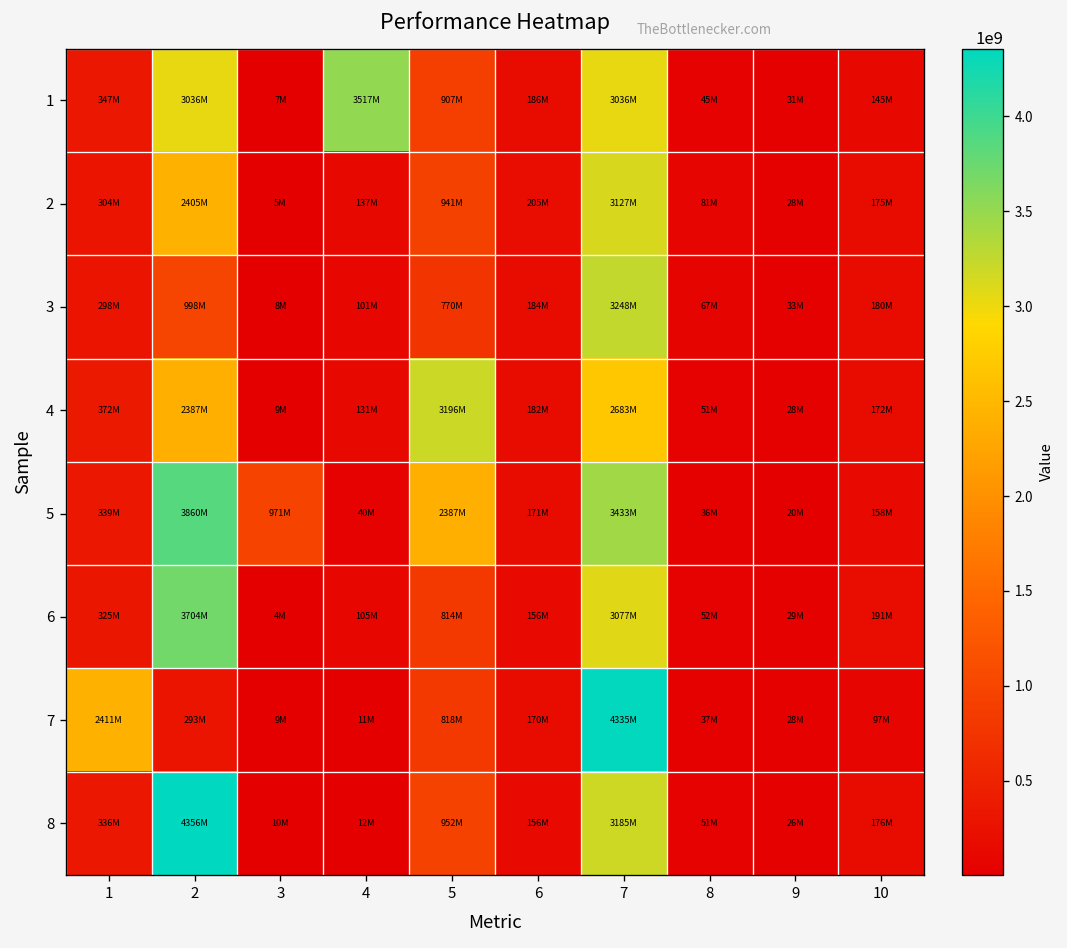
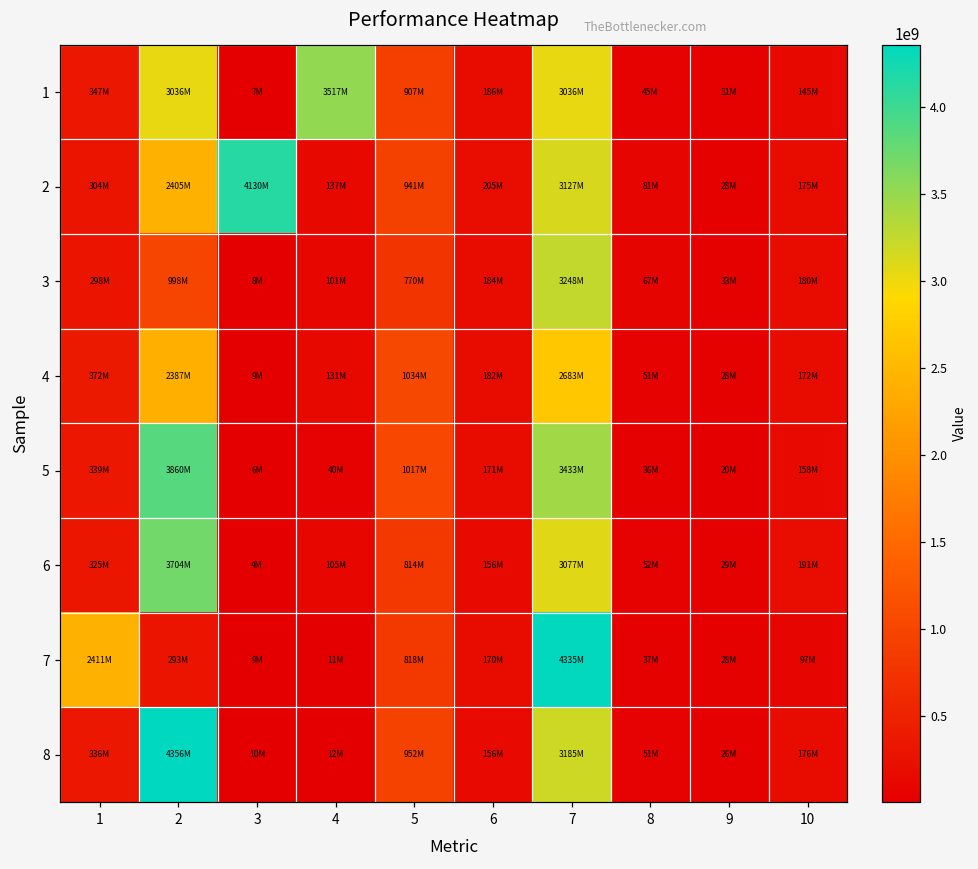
2, 3: 5M -> 4130M
4, 5: 3196M -> 1034M
5, 3: 971M -> 6M
5, 5: 2387M -> 1017M
